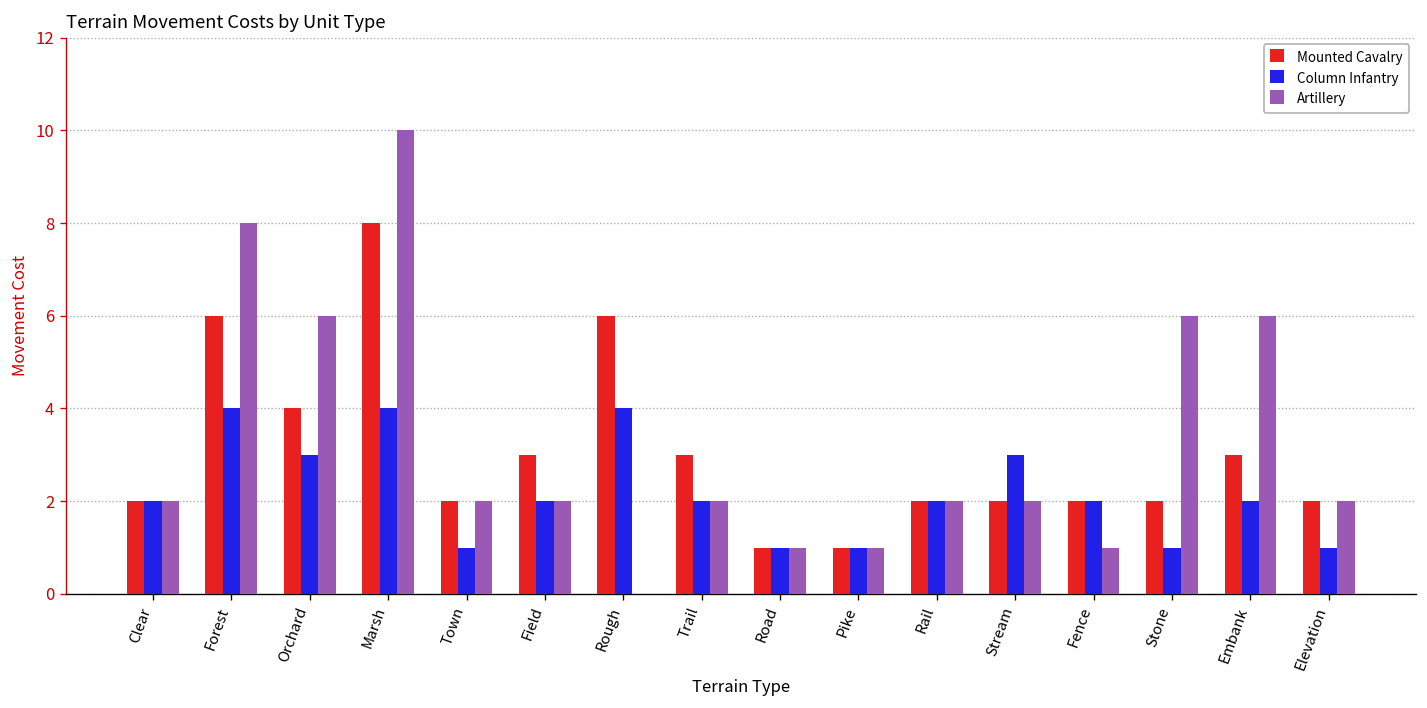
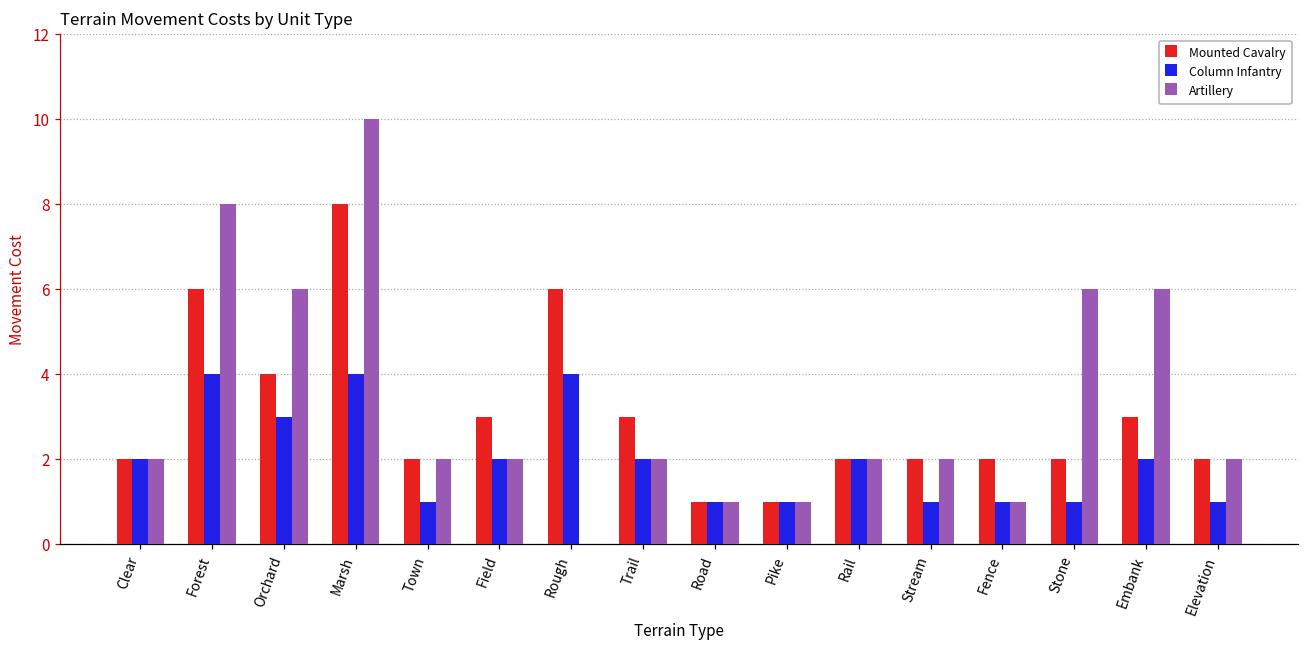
Column Infantry, Stream: 3 -> 1
Column Infantry, Fence: 2 -> 1
